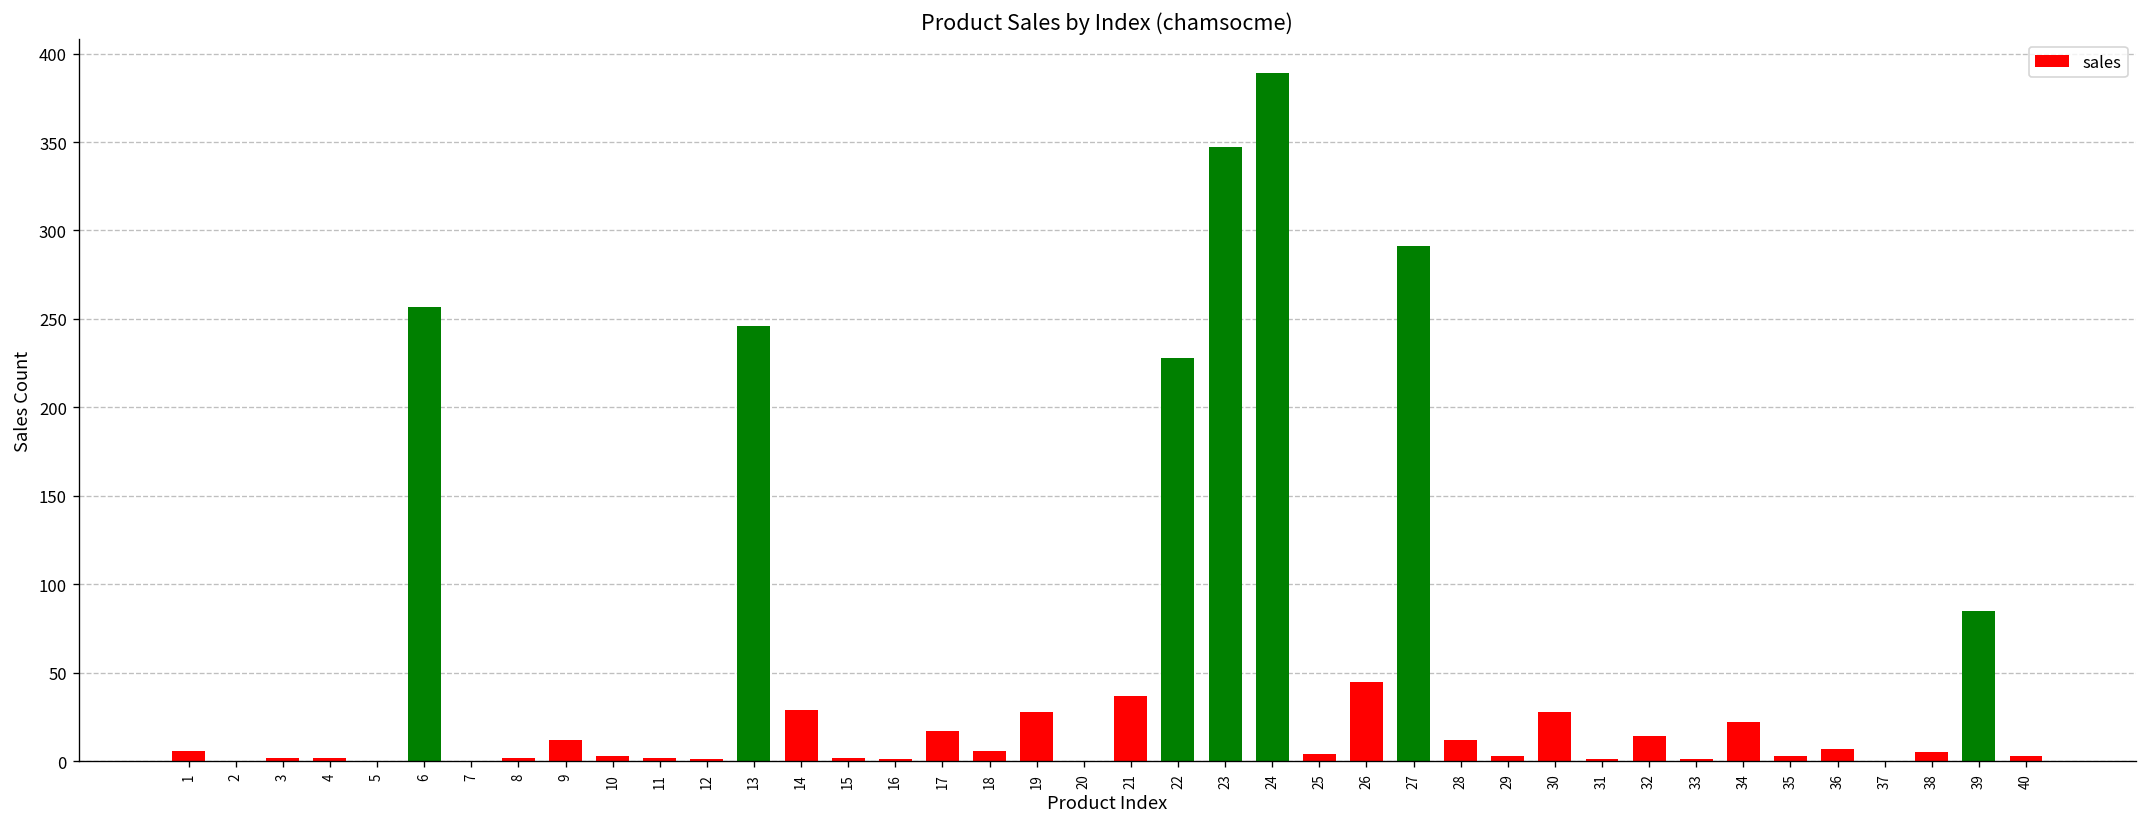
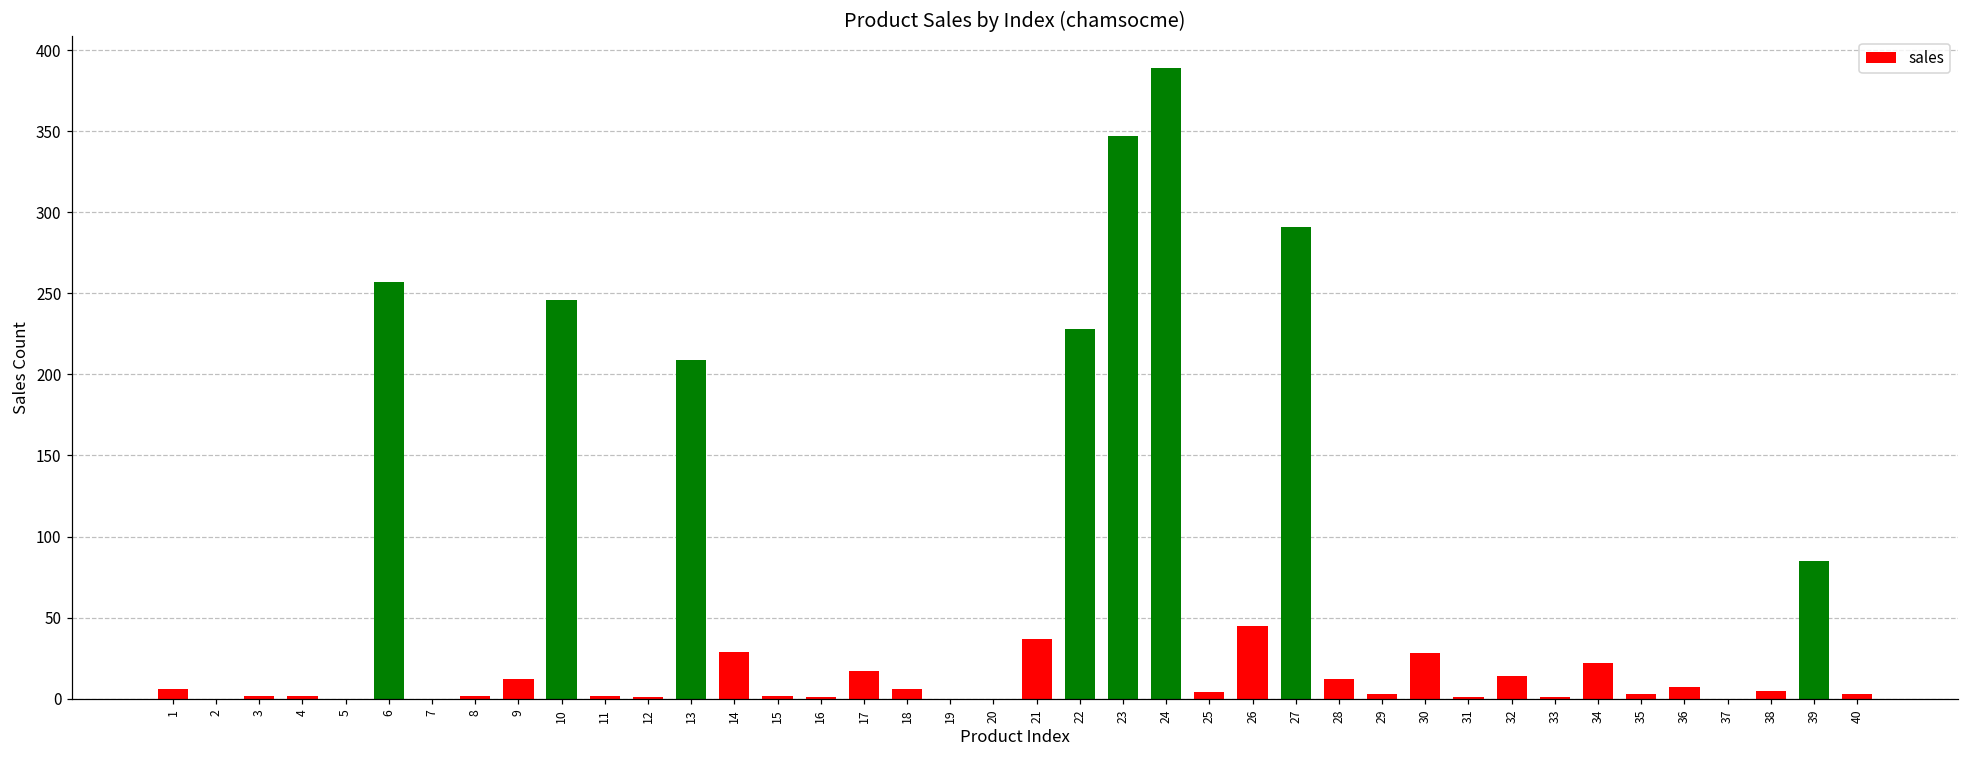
10: 3 -> 246
13: 246 -> 209
19: 28 -> 0
